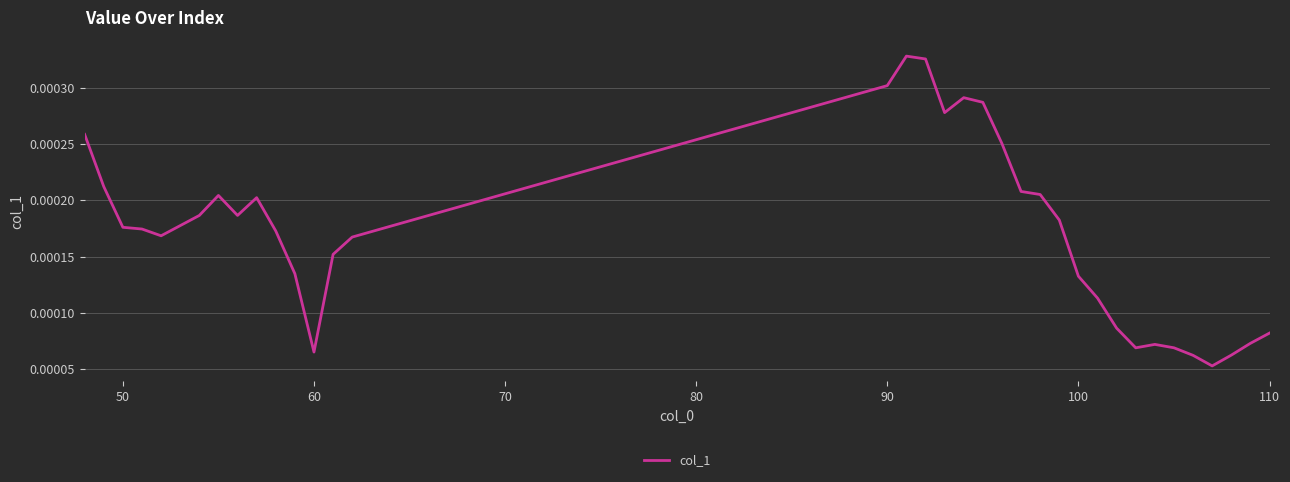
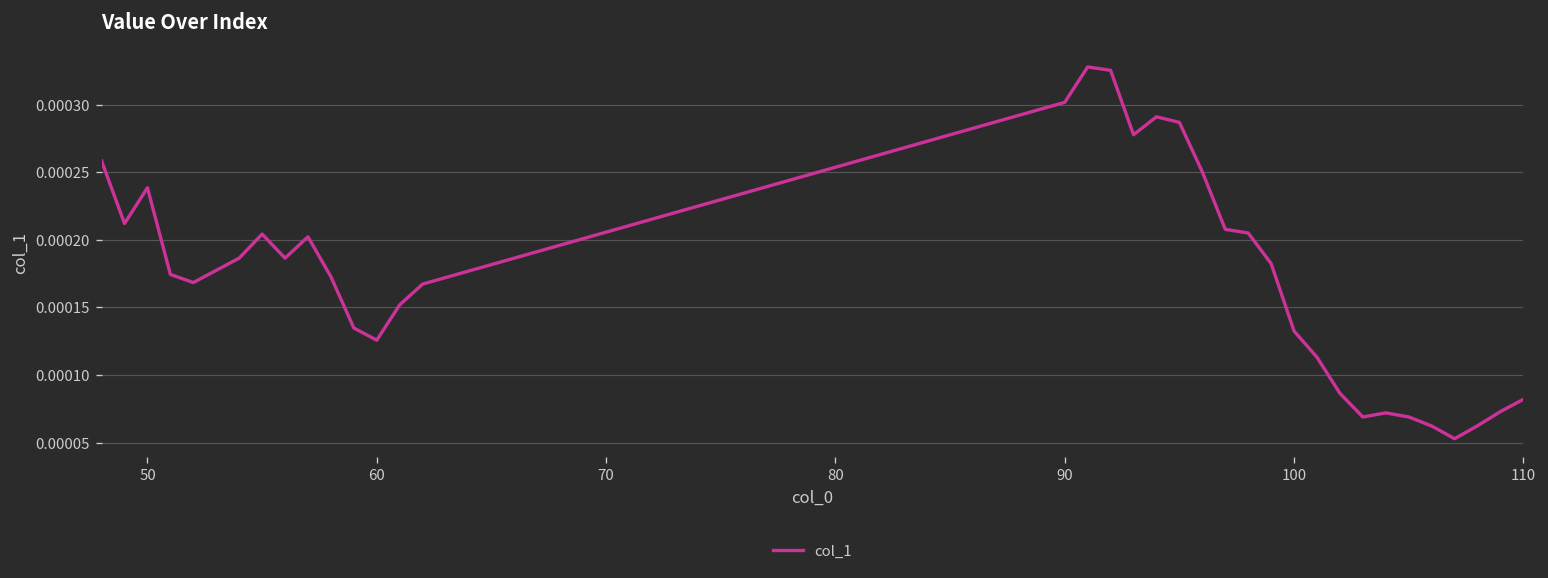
50: 0.000176 -> 0.000239
60: 0.000065 -> 0.000126
